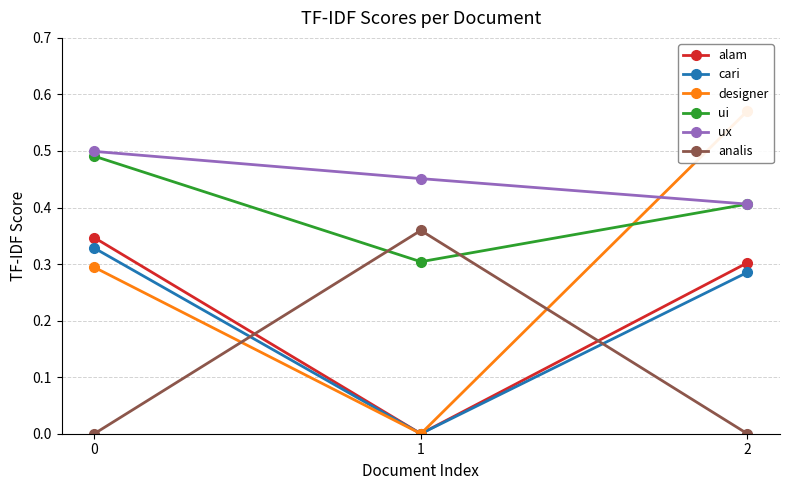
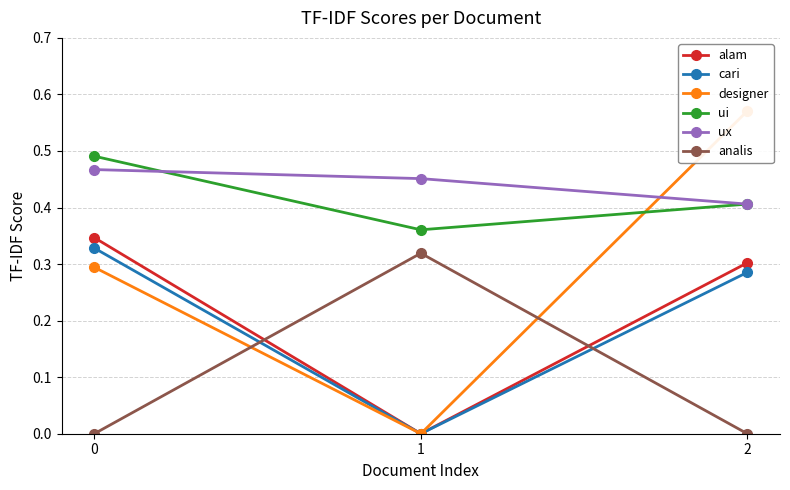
ux, 0: 0.50 -> 0.47
ui, 1: 0.30 -> 0.36
analis, 1: 0.36 -> 0.32
